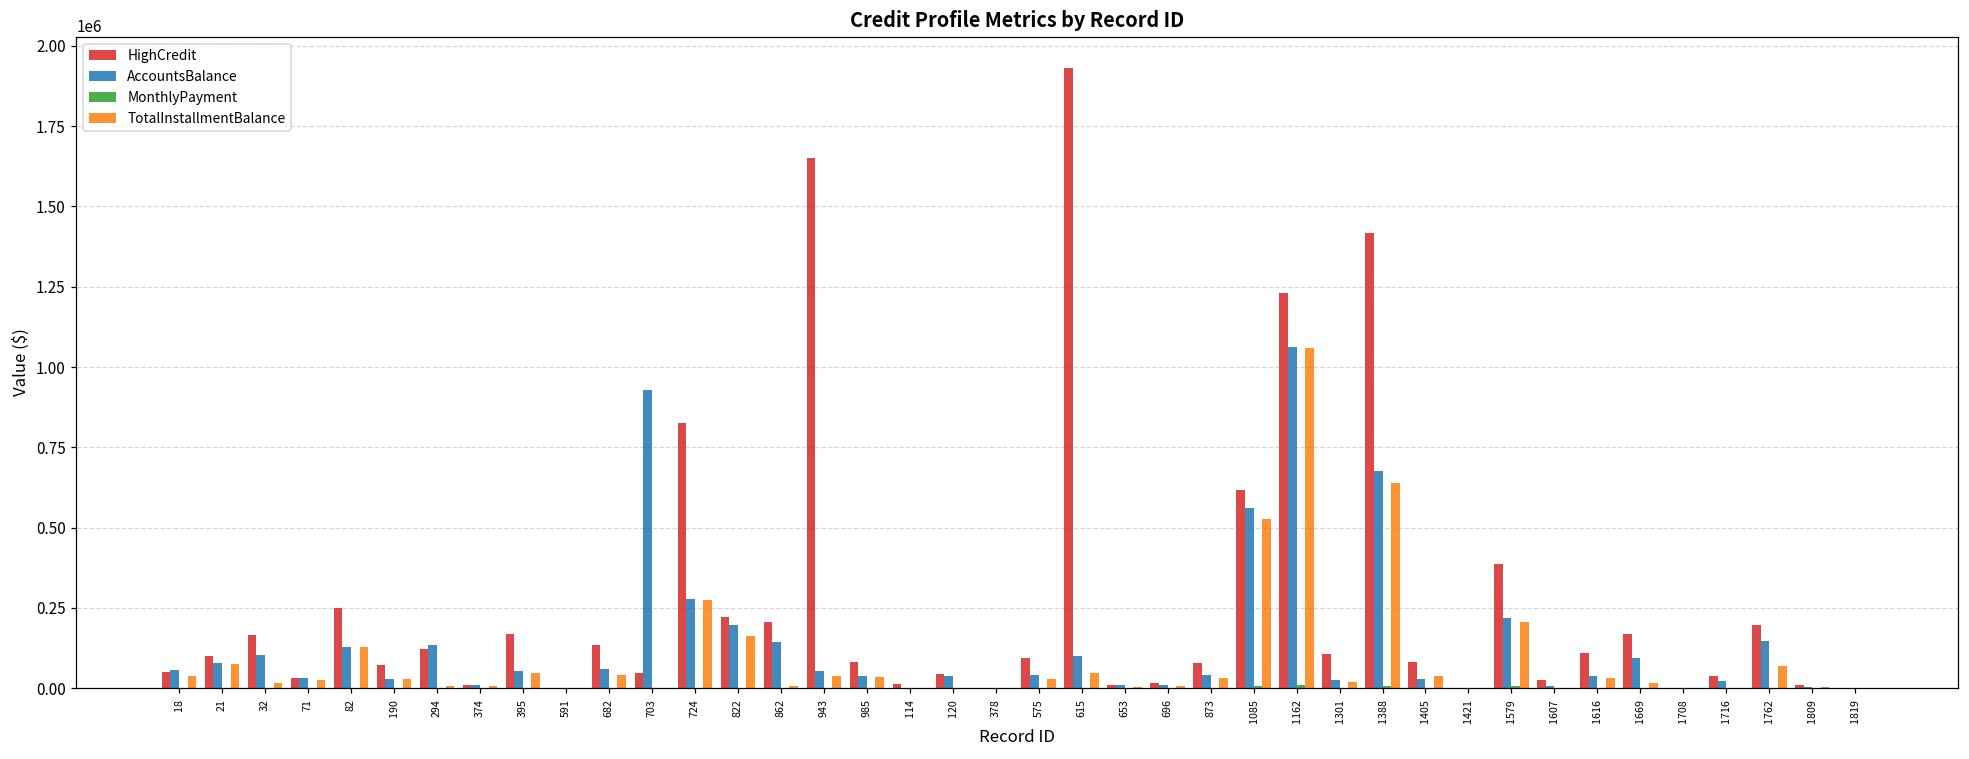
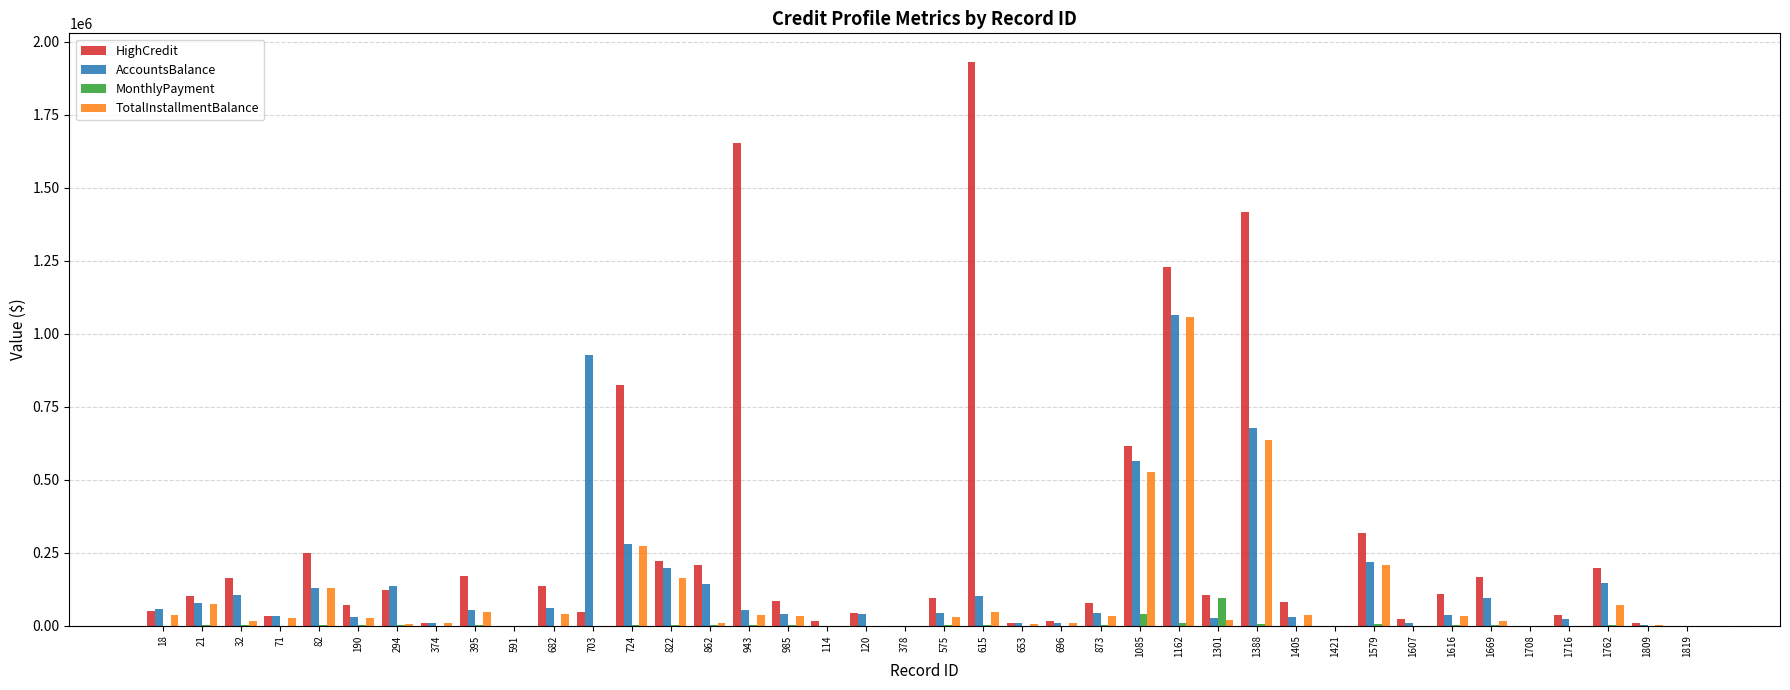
MonthlyPayment, 1085: 10000 -> 40000
MonthlyPayment, 1301: 0 -> 90000
HighCredit, 1579: 390000 -> 320000
